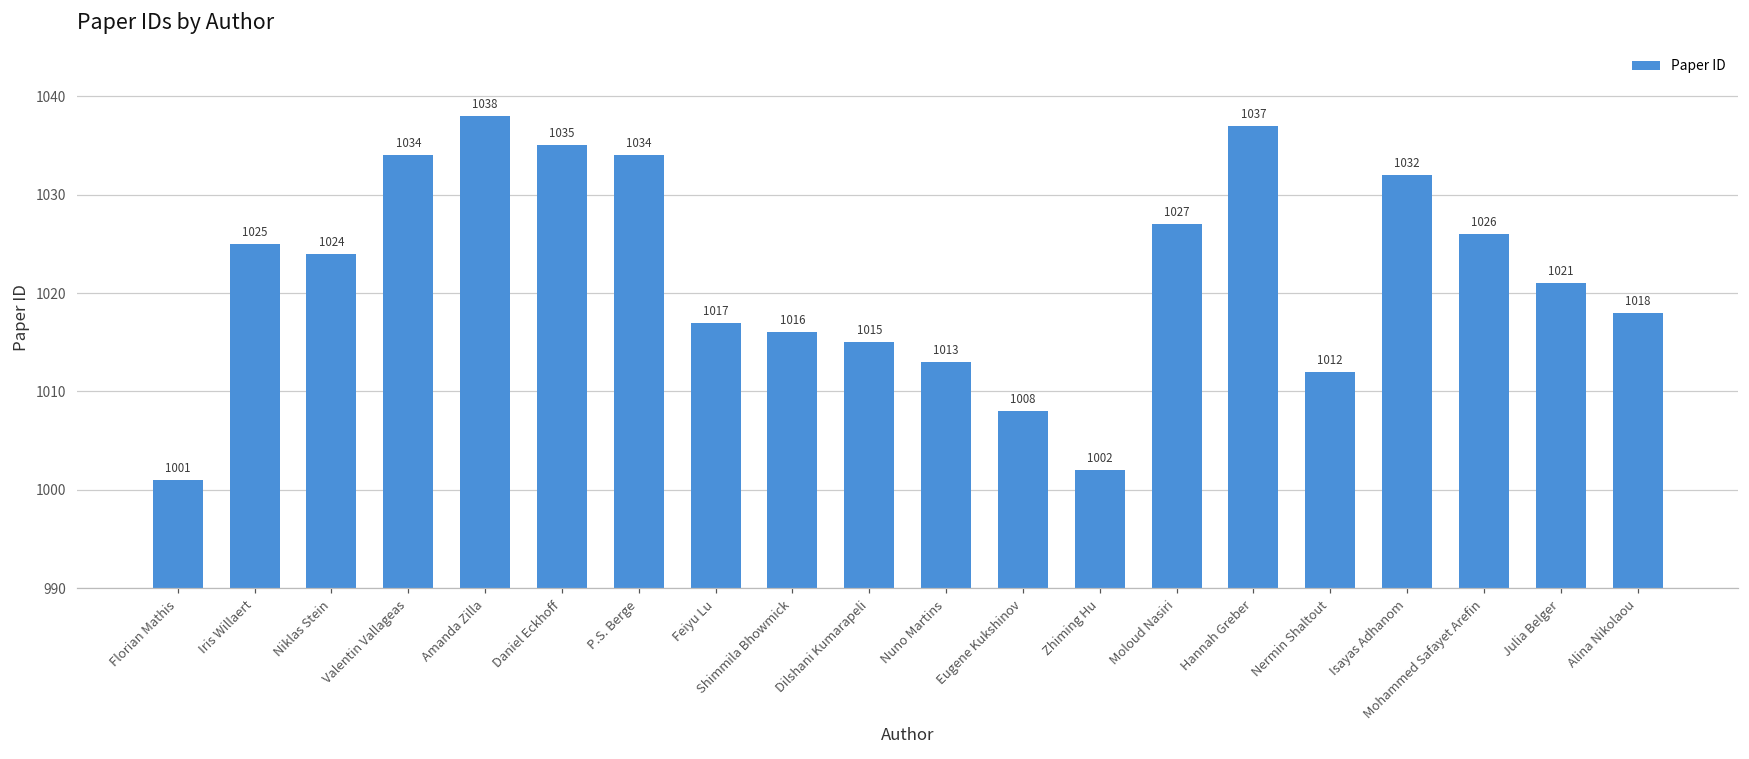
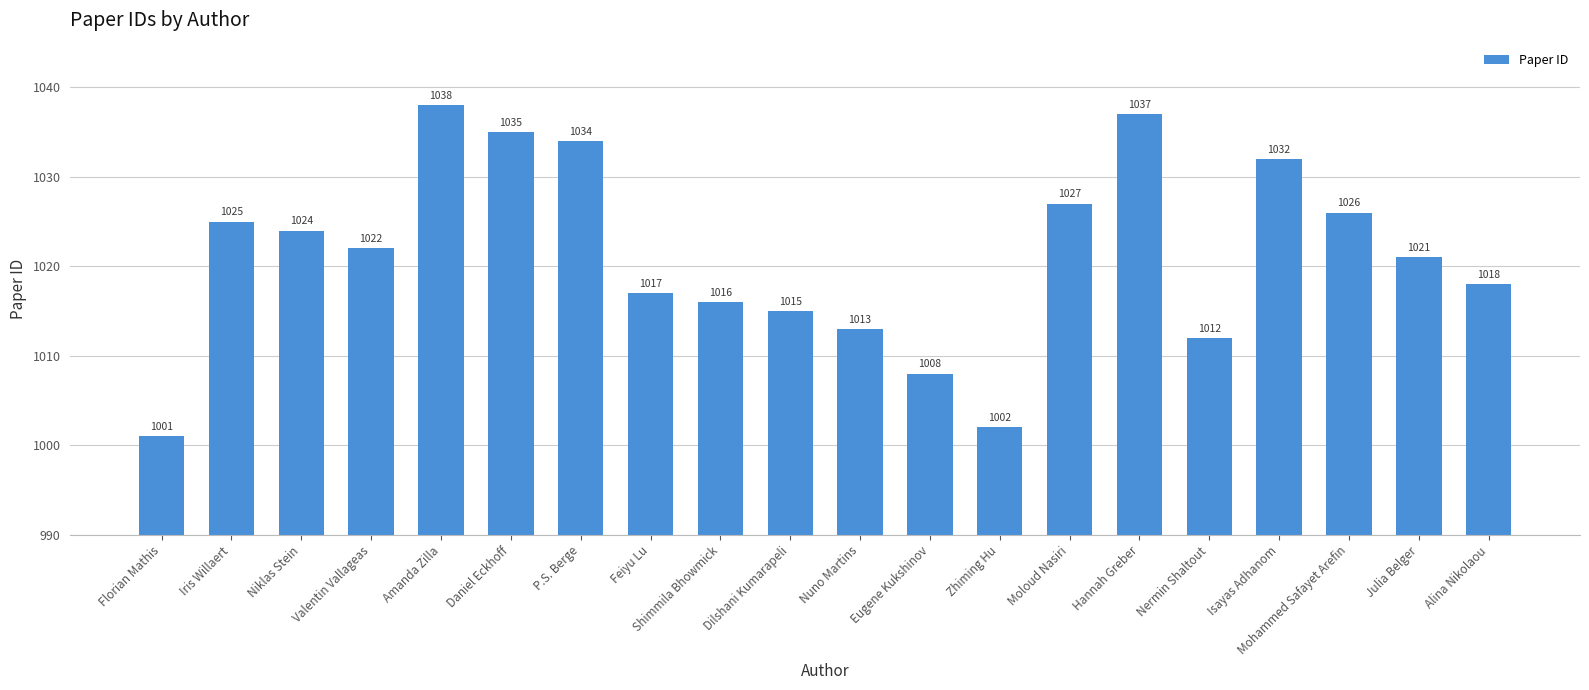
Valentin Vallageas: 1034 -> 1022
